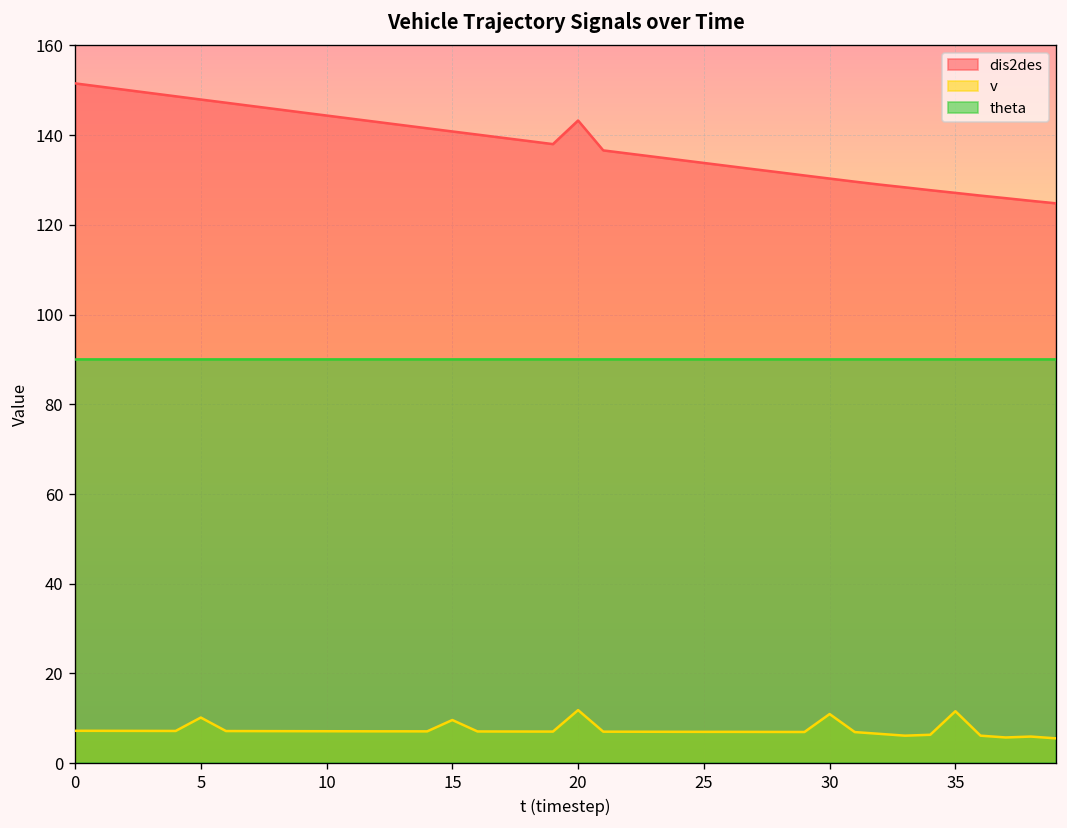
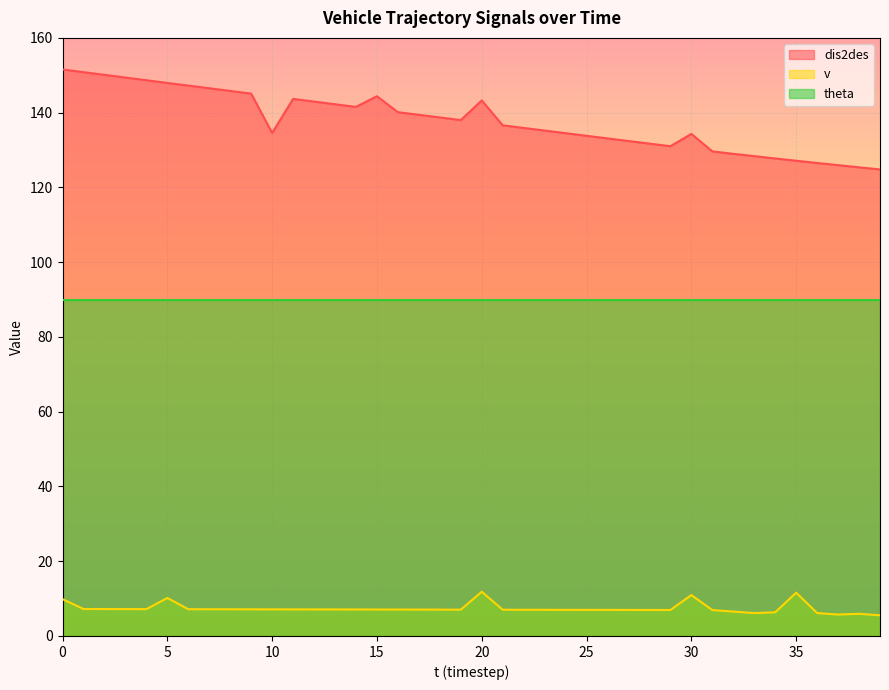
v, 0: 7 -> 10
dis2des, 10: 144 -> 135
dis2des, 15: 141 -> 144
v, 15: 10 -> 7
dis2des, 30: 130 -> 134
